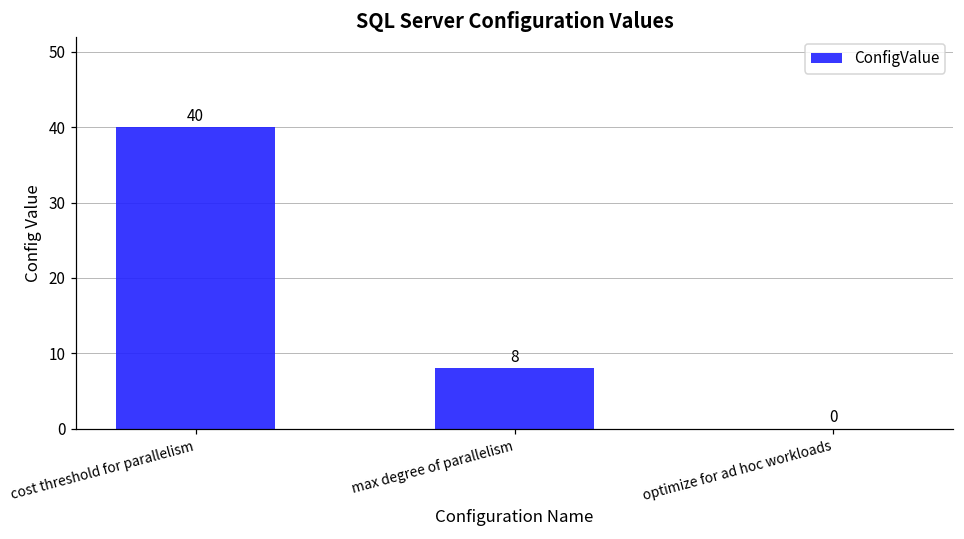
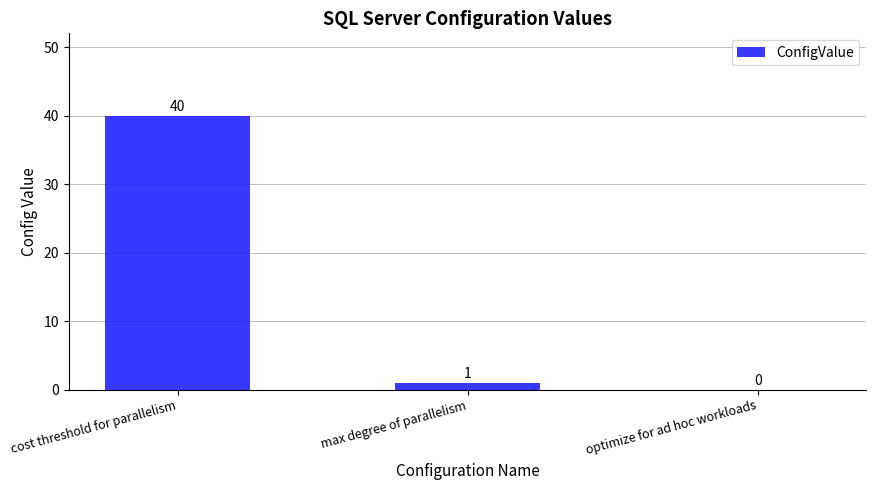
max degree of parallelism: 8 -> 1
